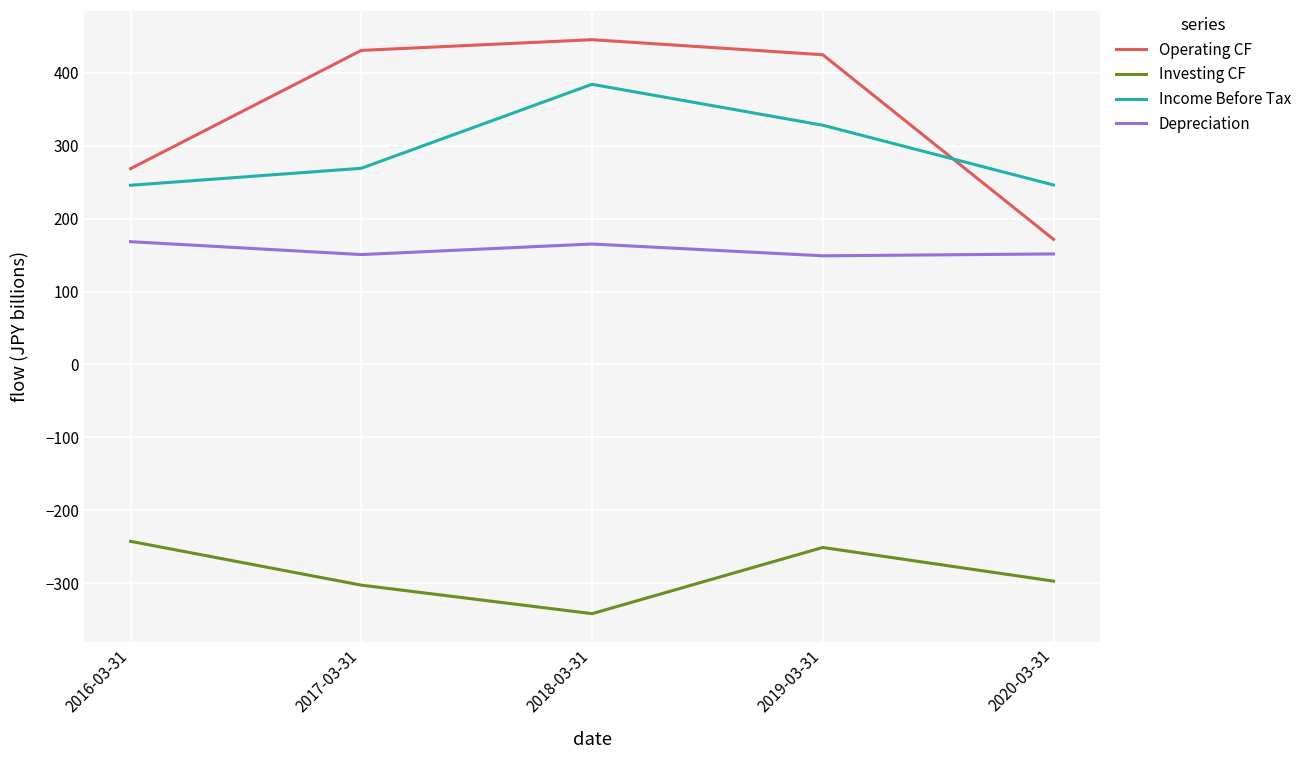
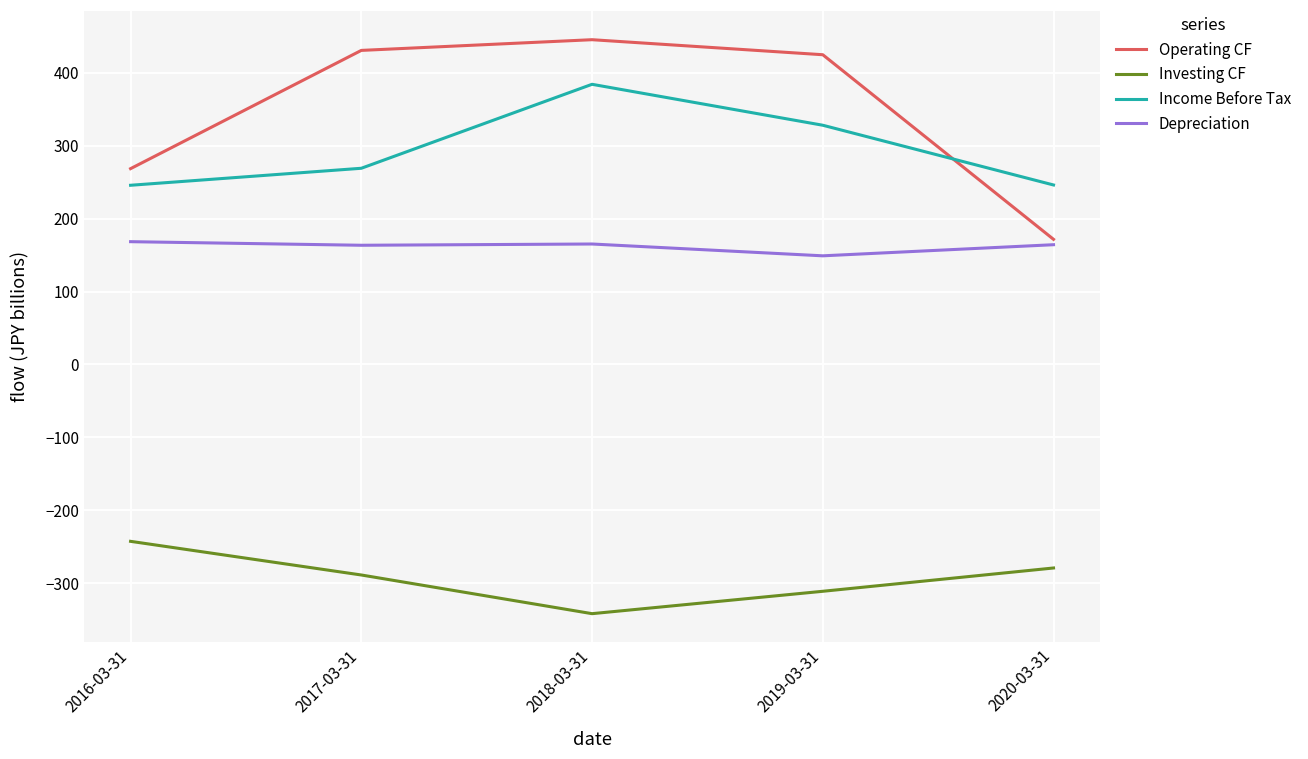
Investing CF, 2017-03-31: -300 -> -290
Depreciation, 2017-03-31: 150 -> 160
Investing CF, 2019-03-31: -250 -> -310
Investing CF, 2020-03-31: -300 -> -280
Depreciation, 2020-03-31: 150 -> 160
